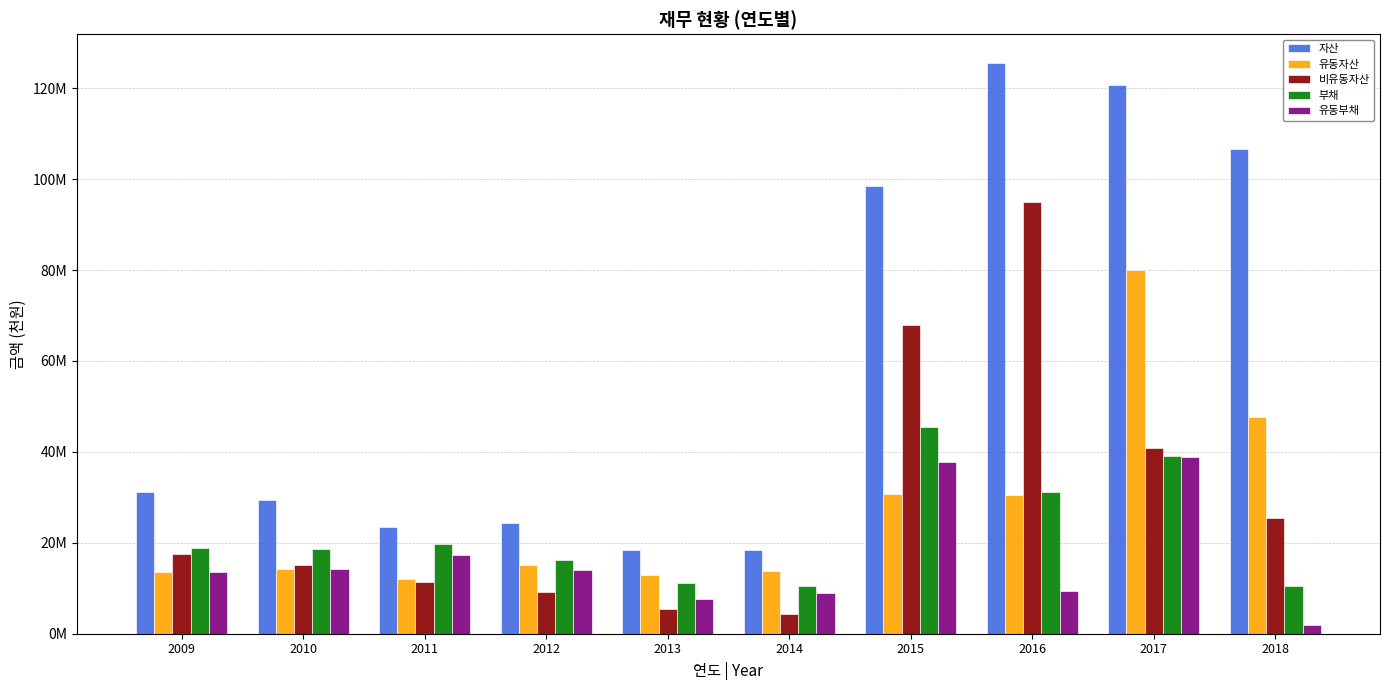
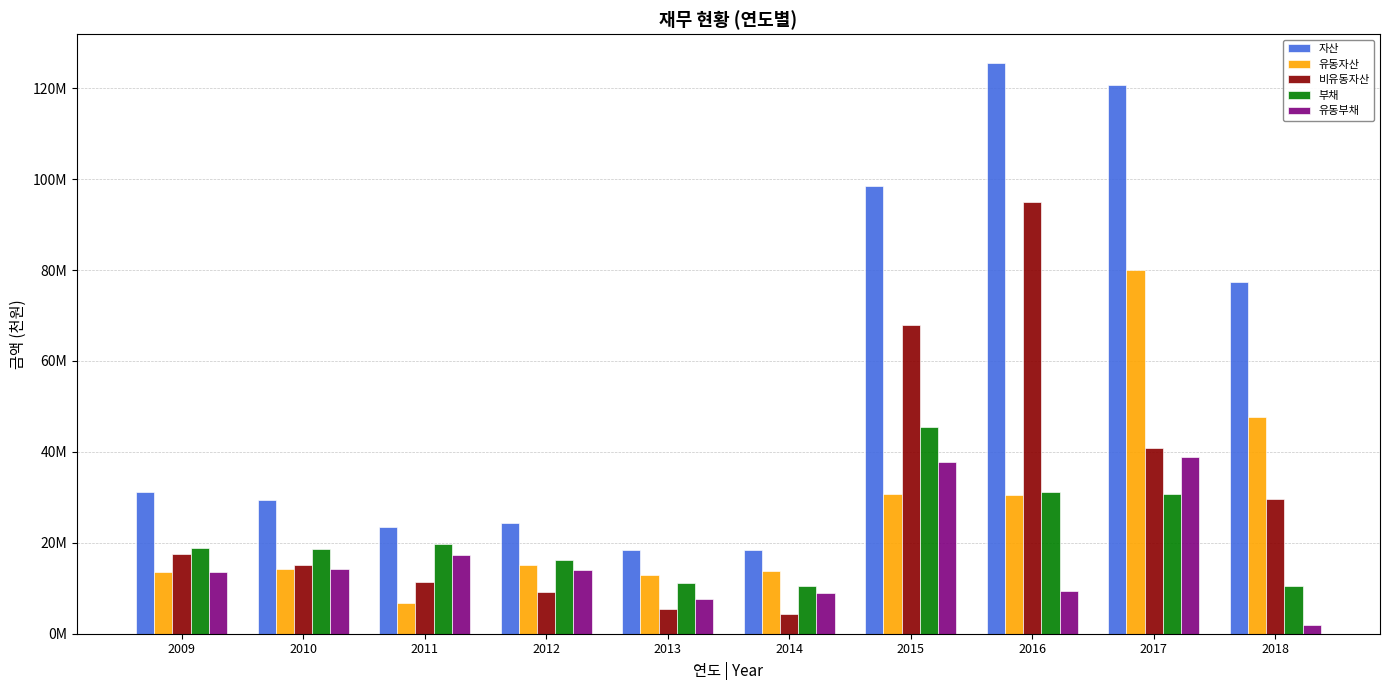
유동자산, 2011: 12000000 -> 7000000
부채, 2017: 39000000 -> 31000000
자산, 2018: 107000000 -> 77000000
비유동자산, 2018: 25000000 -> 30000000
